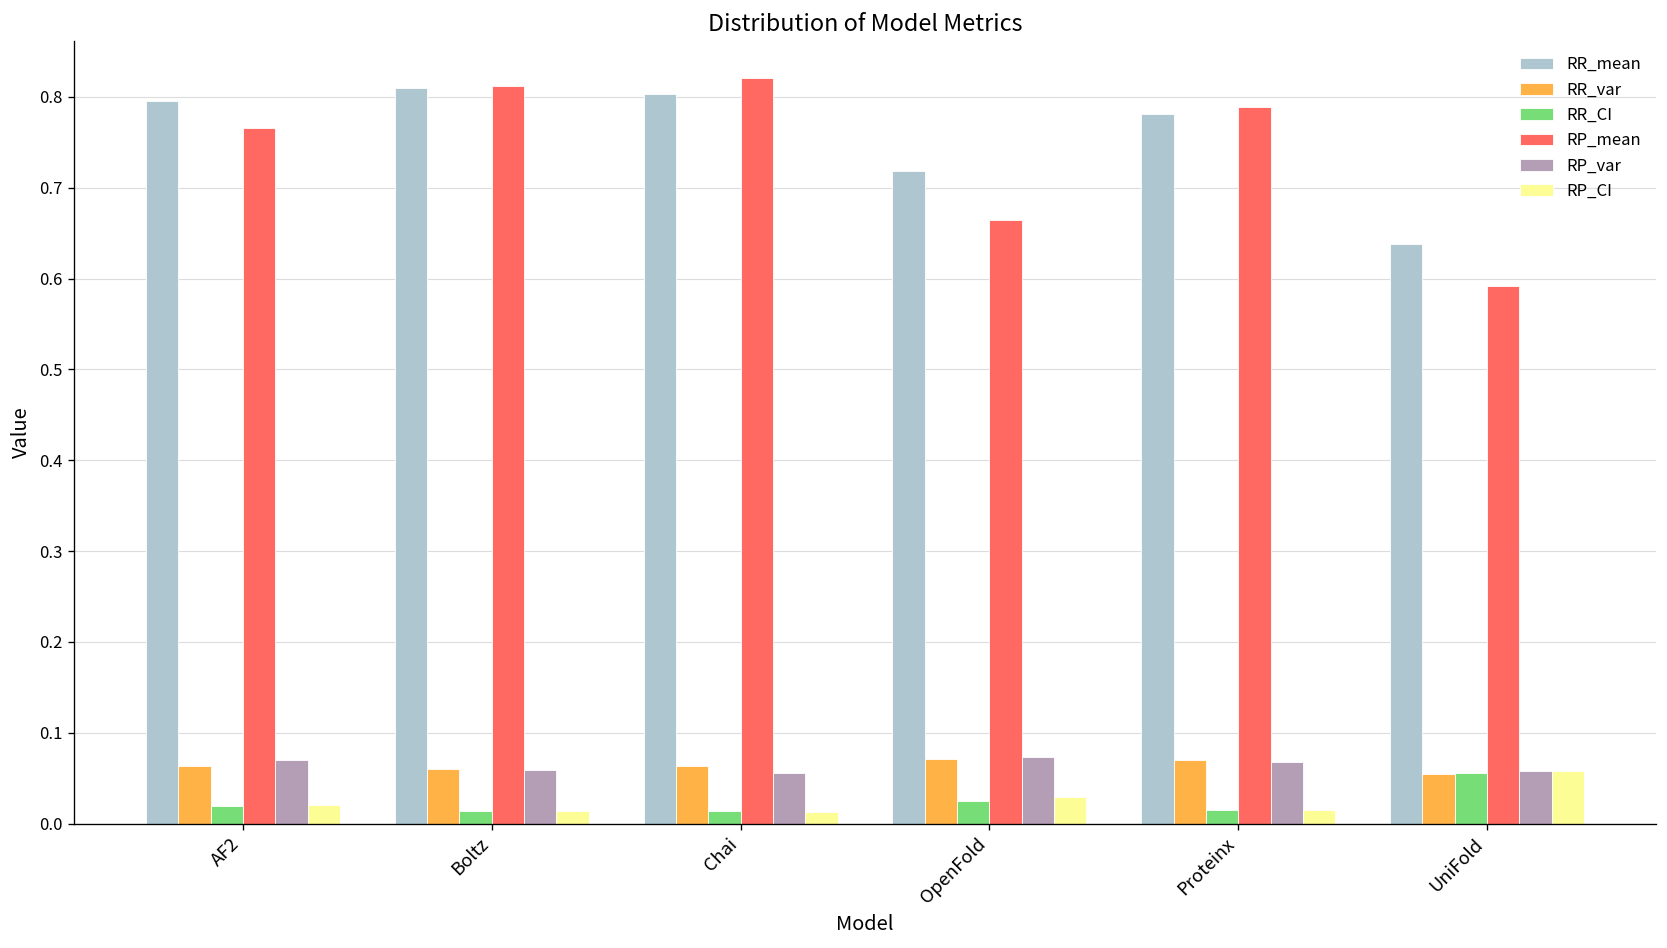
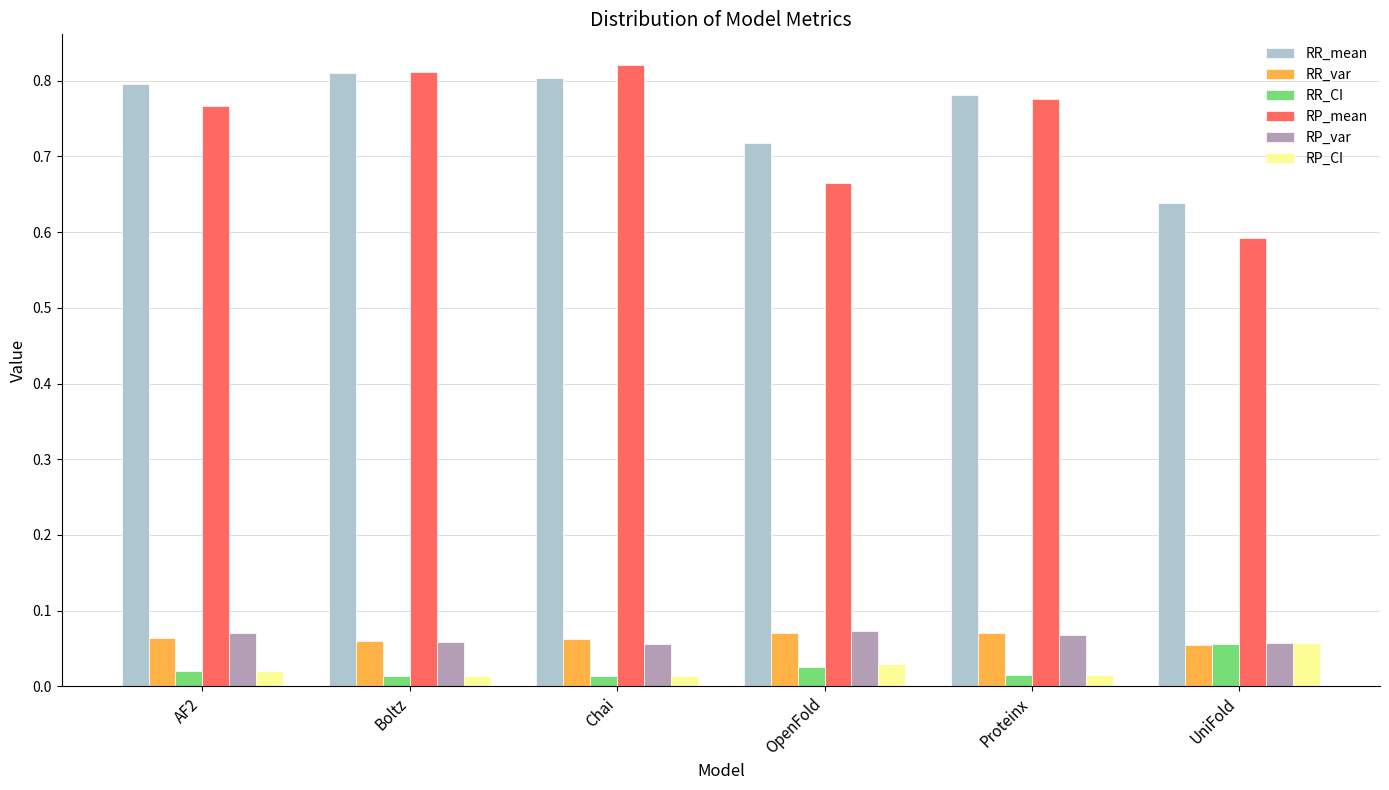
RP_mean, Proteinx: 0.79 -> 0.78
